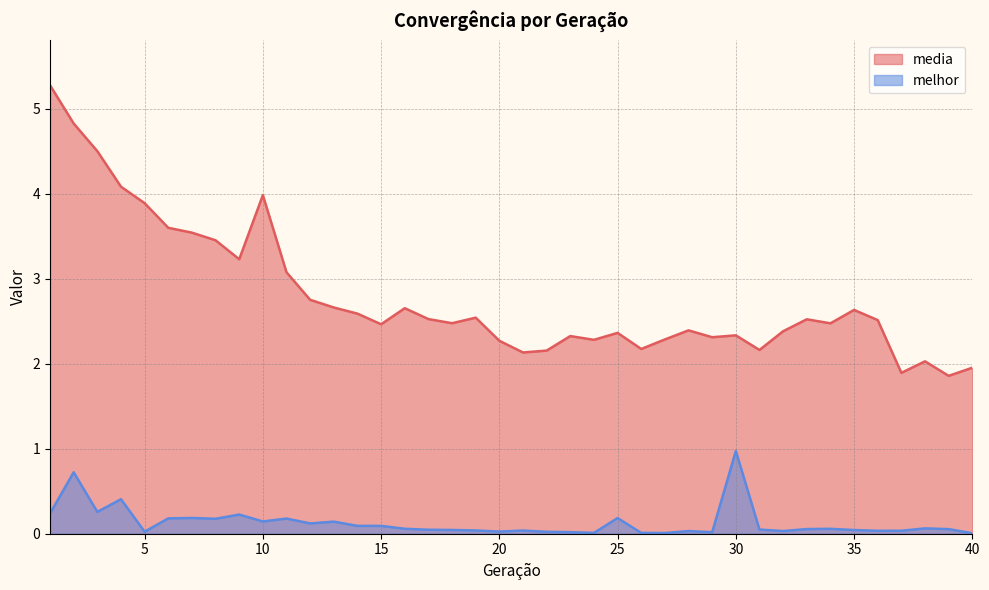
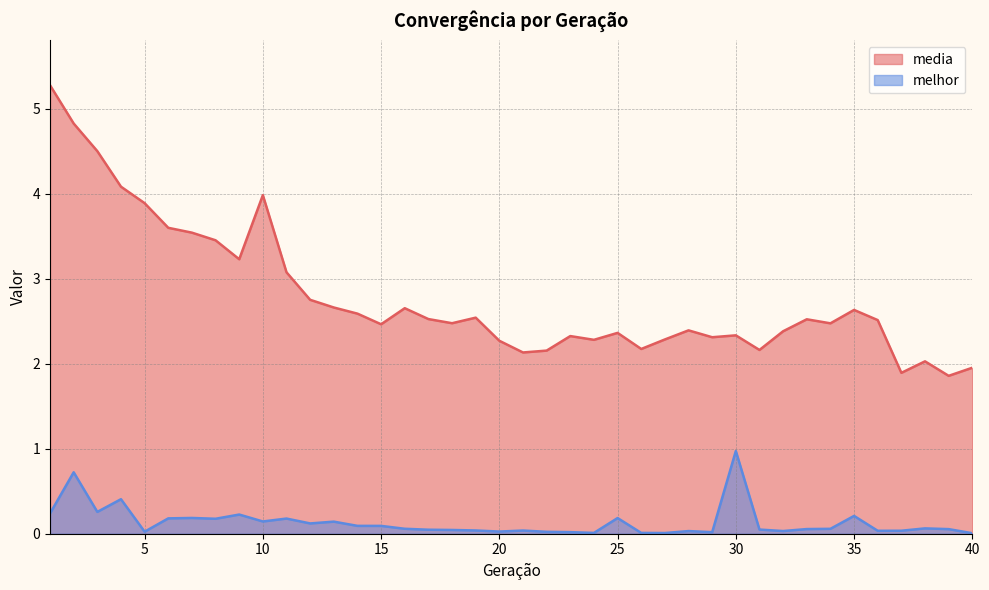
melhor, 35: 0.0 -> 0.2
